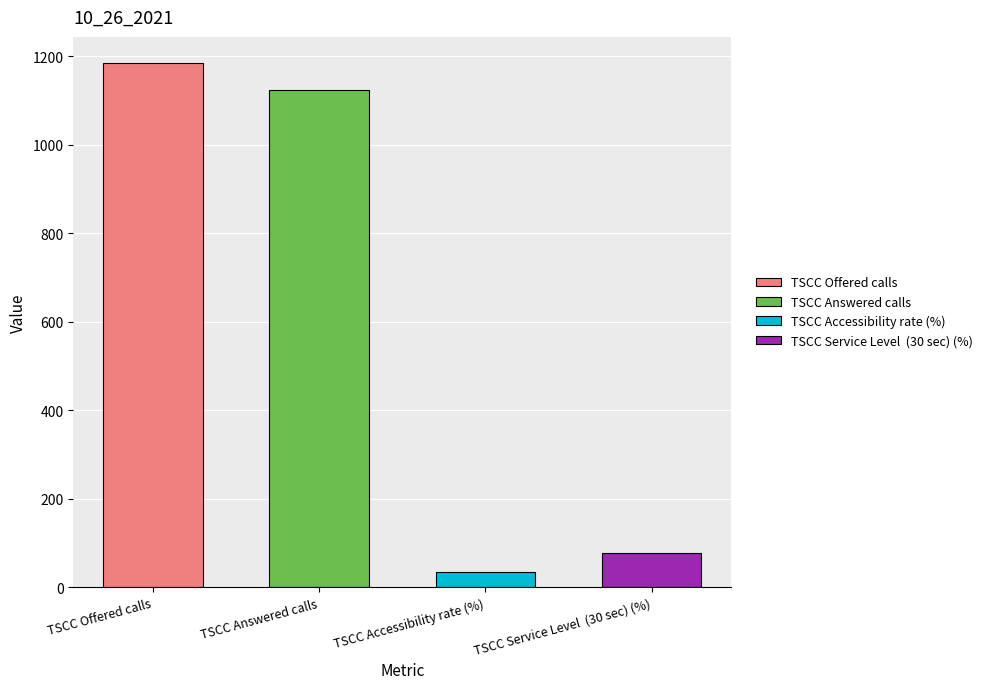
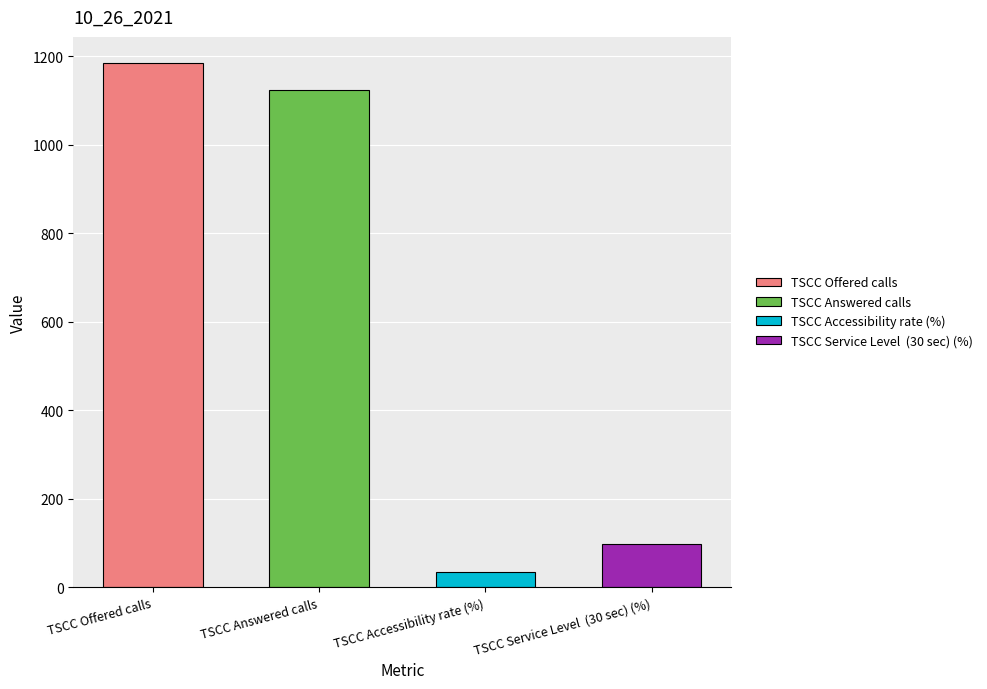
TSCC Service Level (30 sec) (%): 80 -> 100
